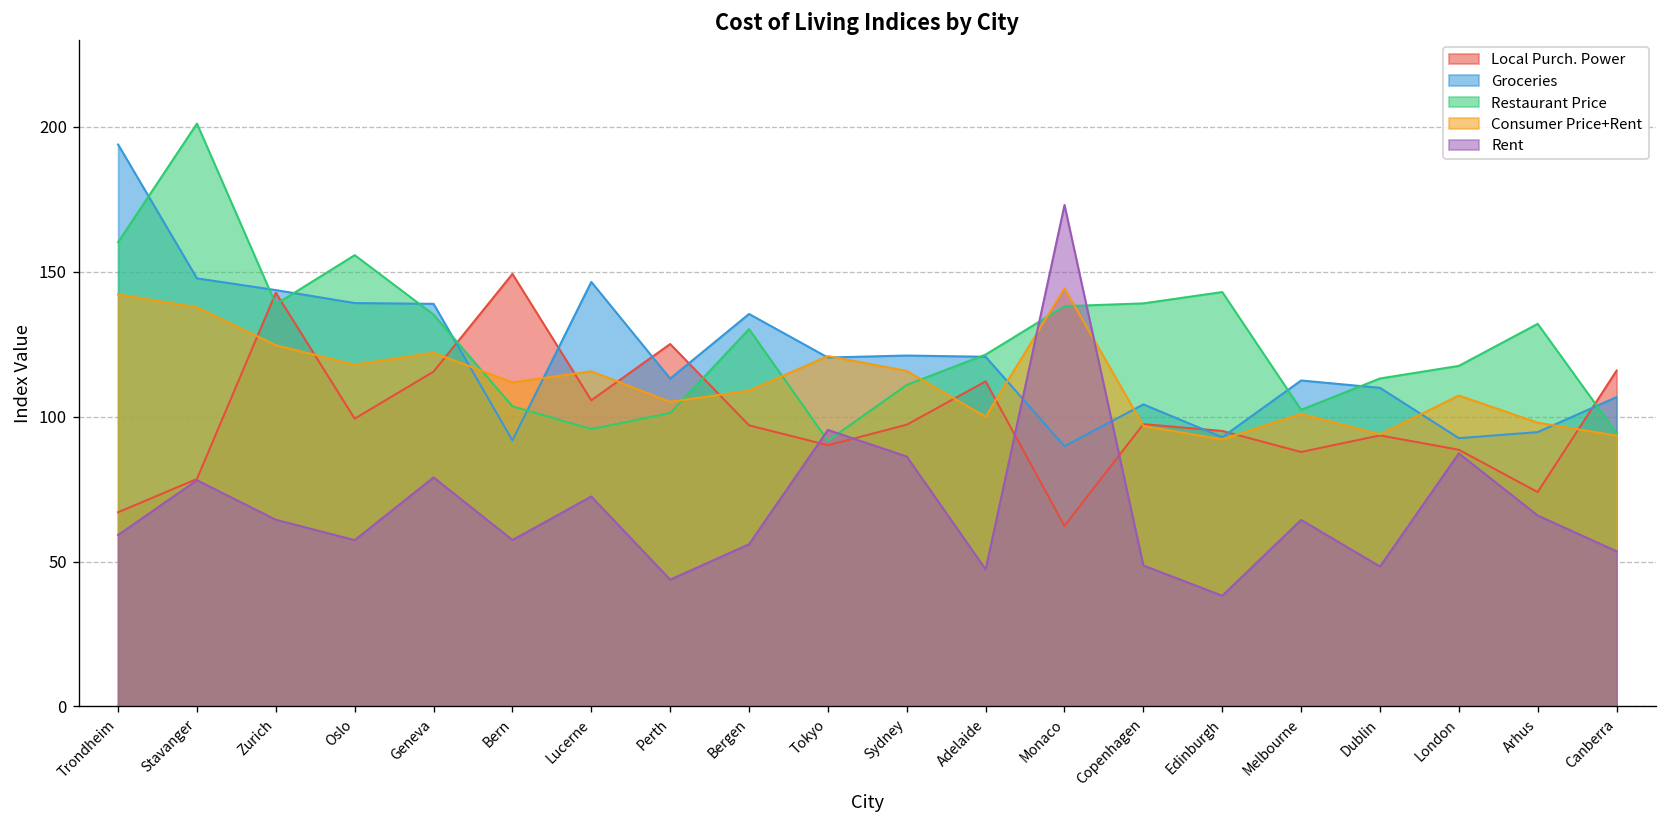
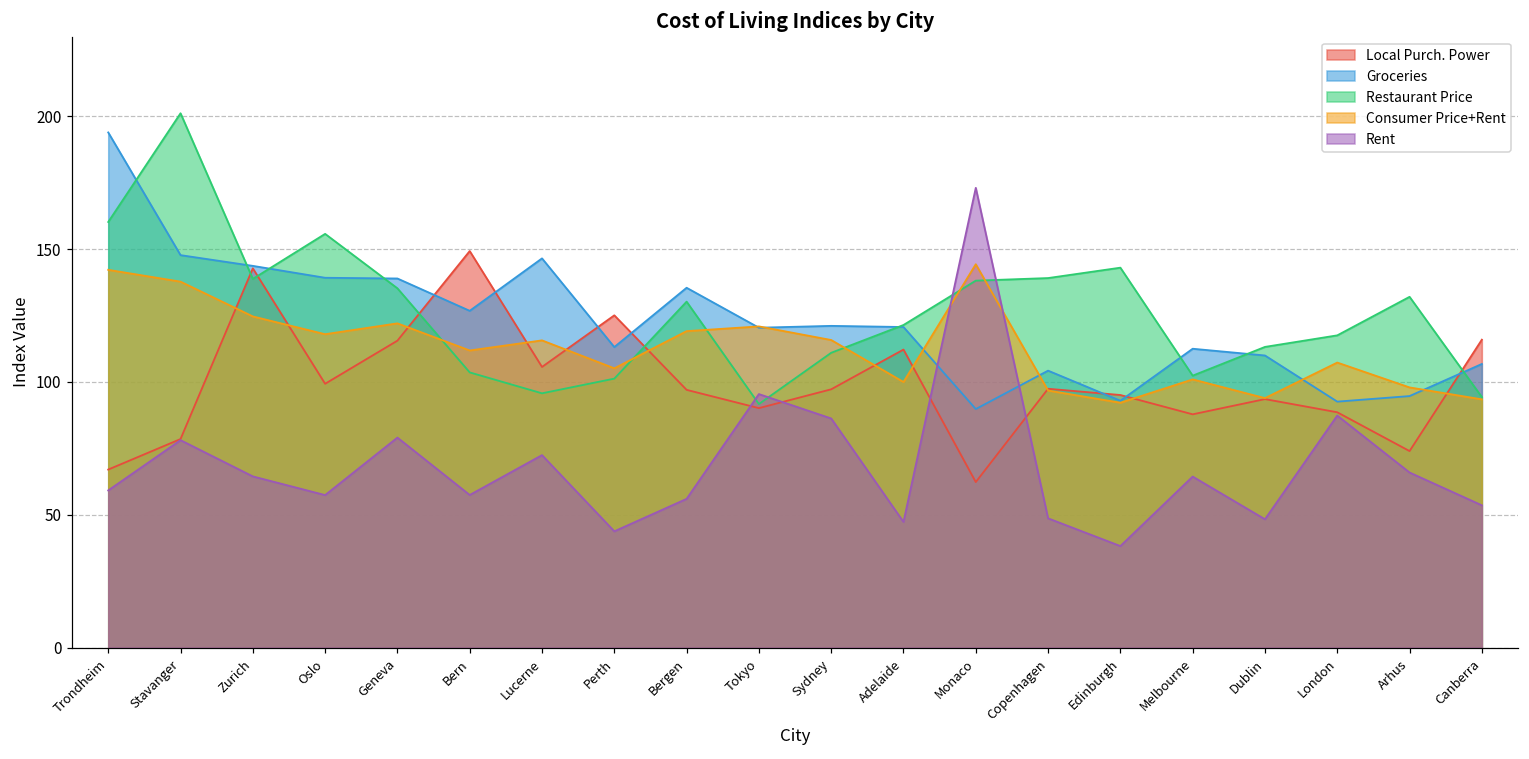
Groceries, Bern: 92 -> 127
Consumer Price+Rent, Bergen: 109 -> 119
